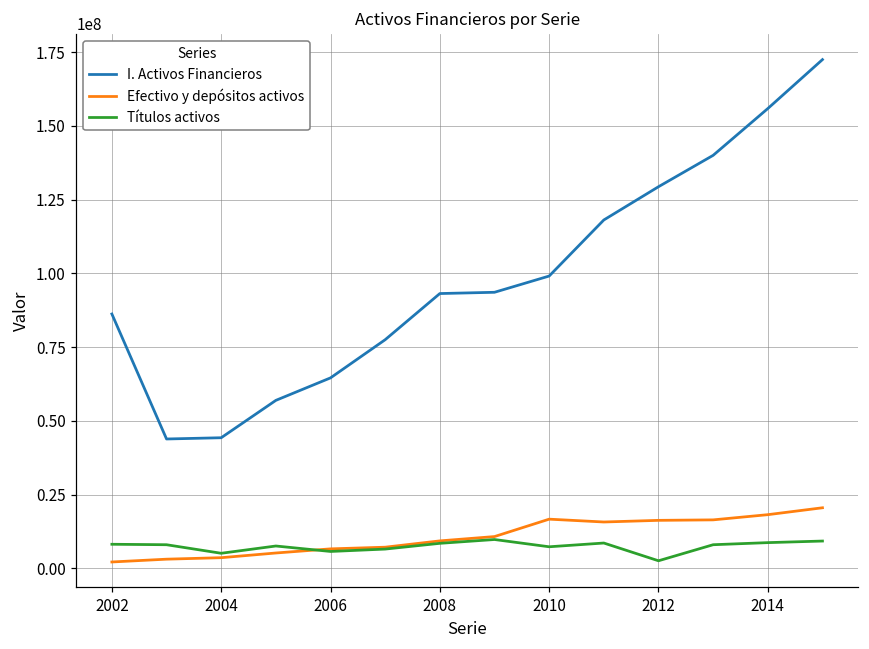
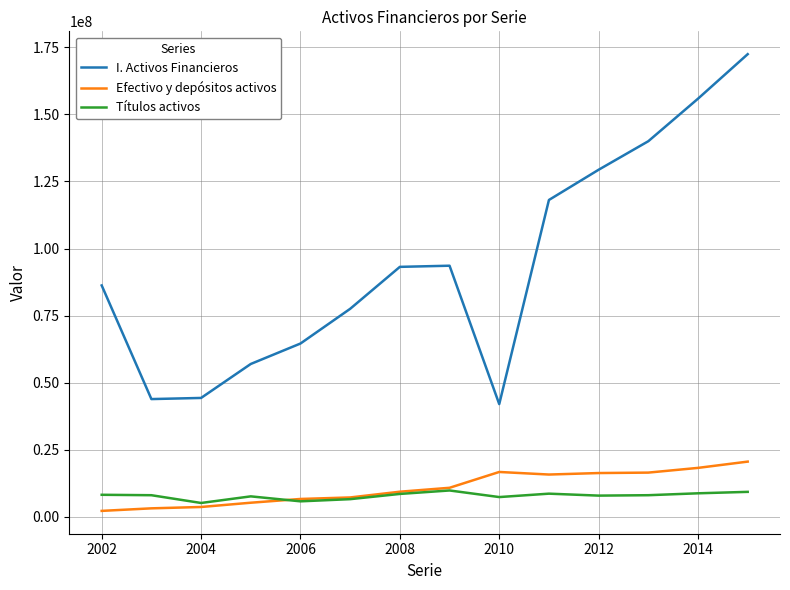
I. Activos Financieros, 2010: 99000000 -> 42000000
Títulos activos, 2012: 3000000 -> 8000000
